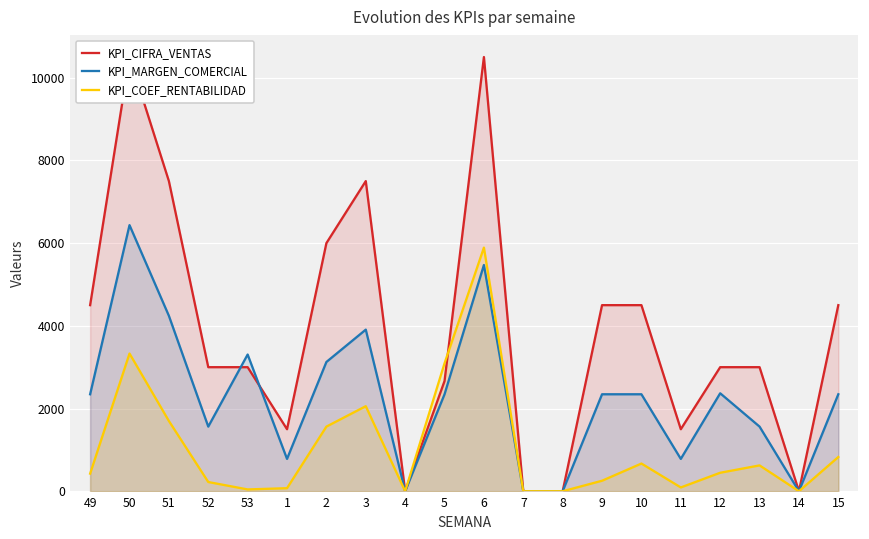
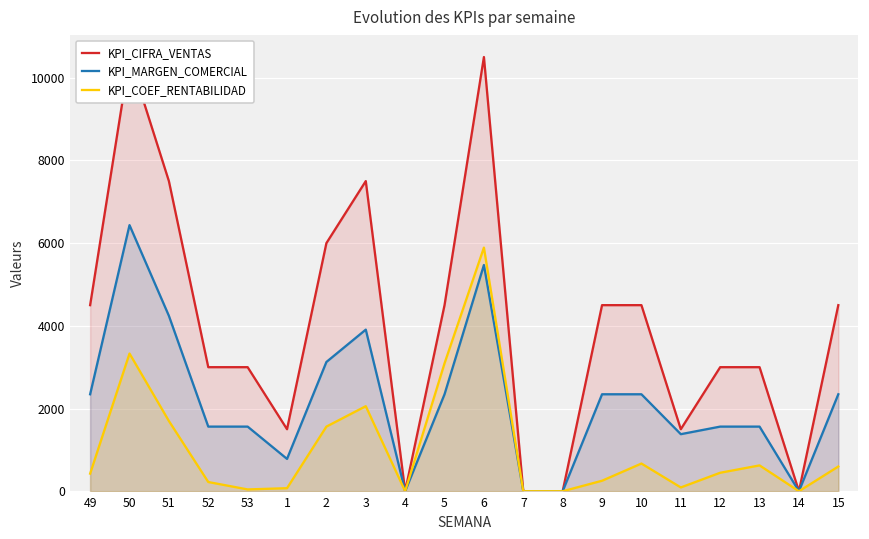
KPI_MARGEN_COMERCIAL, 53: 3300 -> 1600
KPI_CIFRA_VENTAS, 5: 2700 -> 4500
KPI_MARGEN_COMERCIAL, 11: 800 -> 1400
KPI_MARGEN_COMERCIAL, 12: 2400 -> 1600
KPI_COEF_RENTABILIDAD, 15: 800 -> 600
